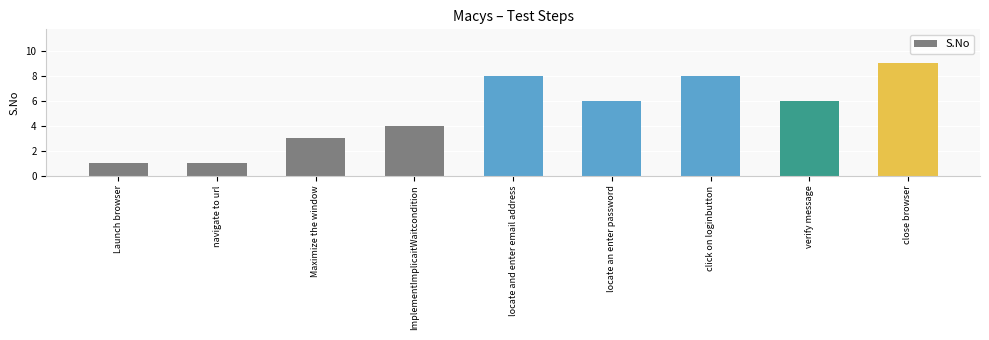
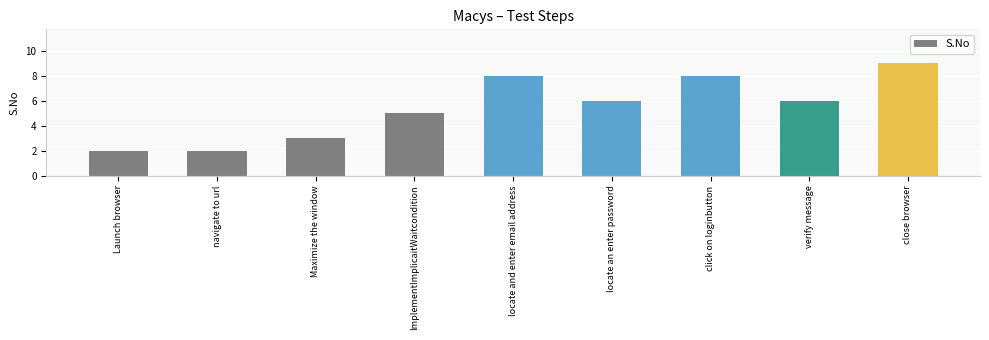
Launch browser: 1 -> 2
navigate to url: 1 -> 2
ImplementImplicaitWaitcondition: 4 -> 5
